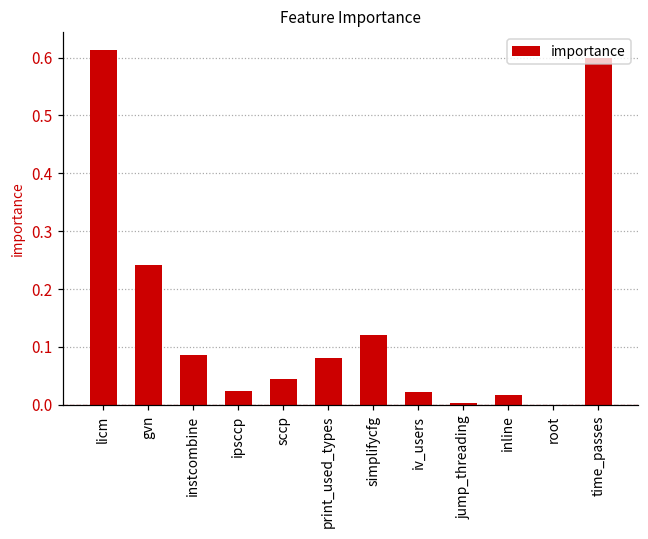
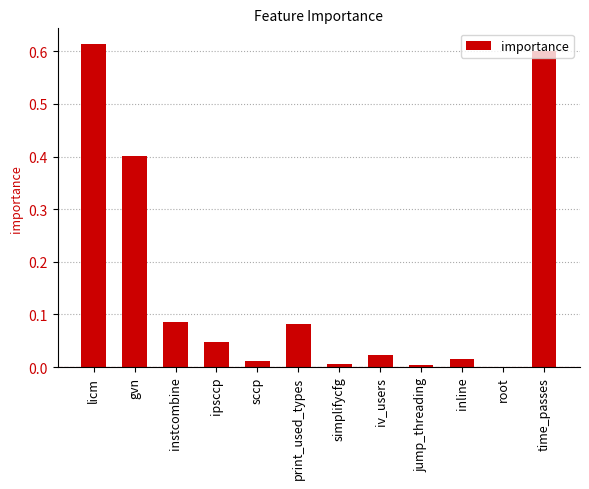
gvn: 0.24 -> 0.40
ipsccp: 0.02 -> 0.05
sccp: 0.04 -> 0.01
simplifycfg: 0.12 -> 0.01
